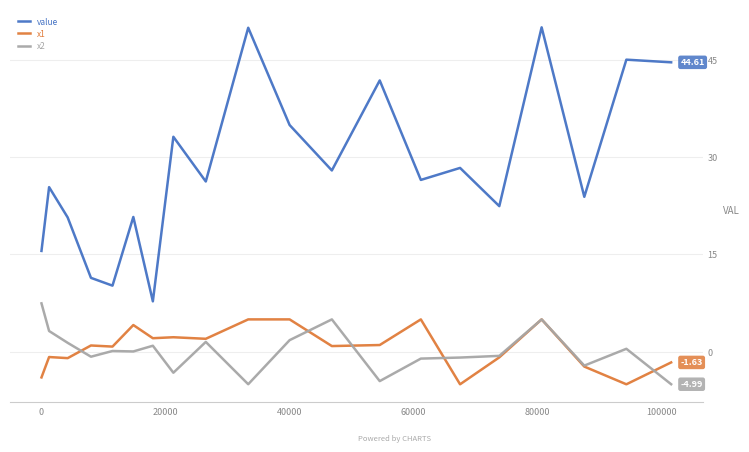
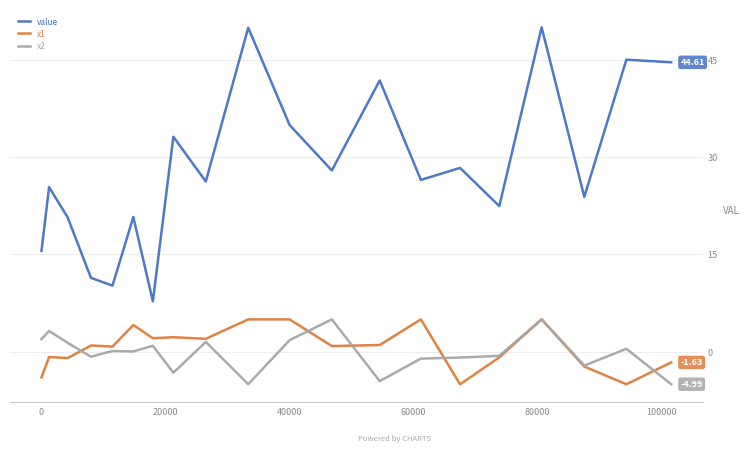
x2, 0: 7 -> 2
